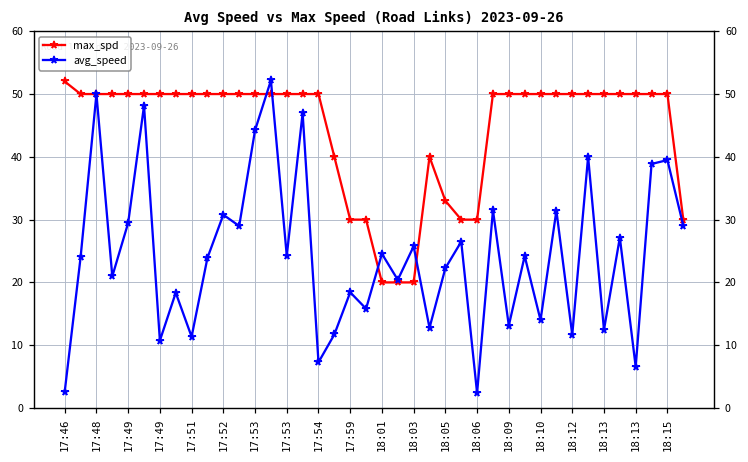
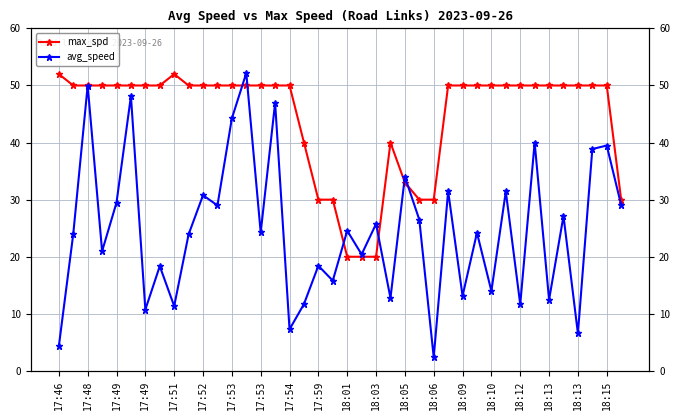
avg_speed, 17:46: 3 -> 4
max_spd, 17:51: 50 -> 52
avg_speed, 18:05: 22 -> 34
